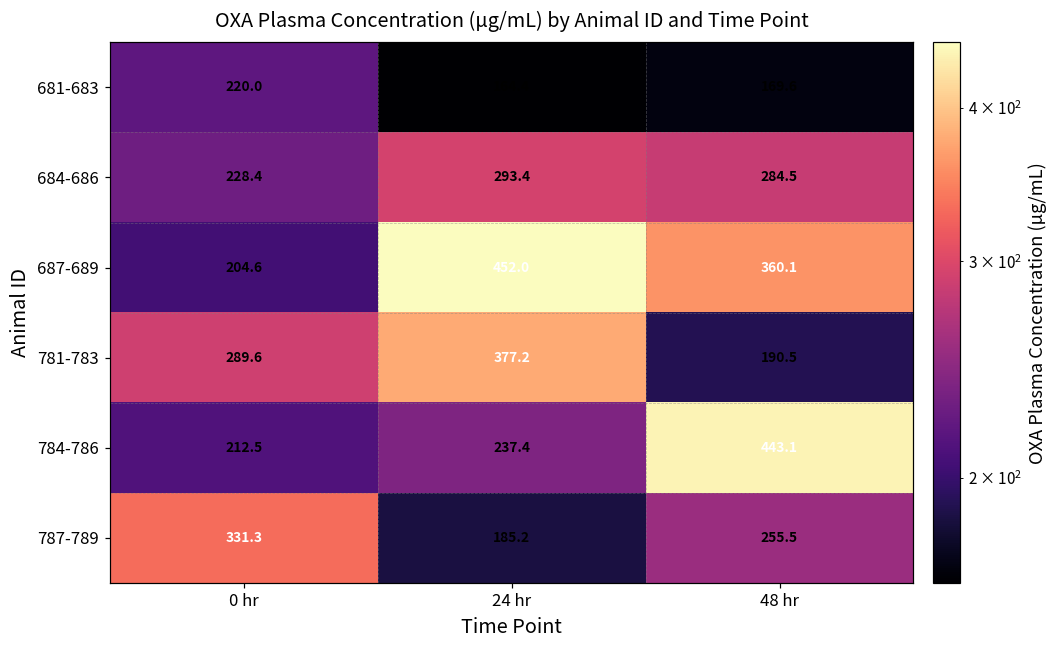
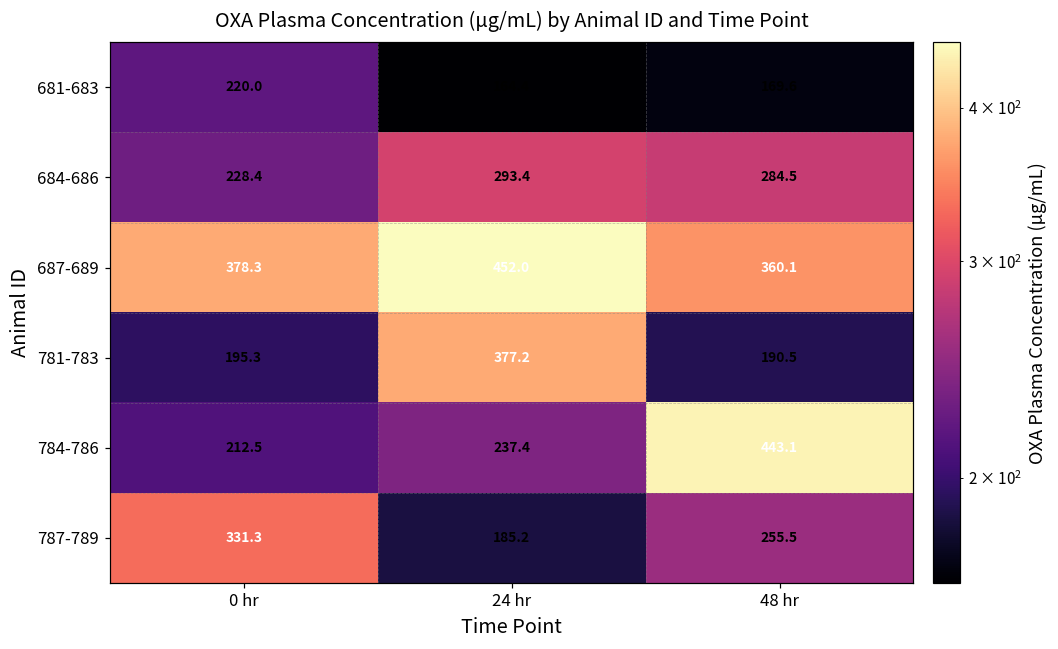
687-689, 0 hr: 204.6 -> 378.3
781-783, 0 hr: 289.6 -> 195.3
